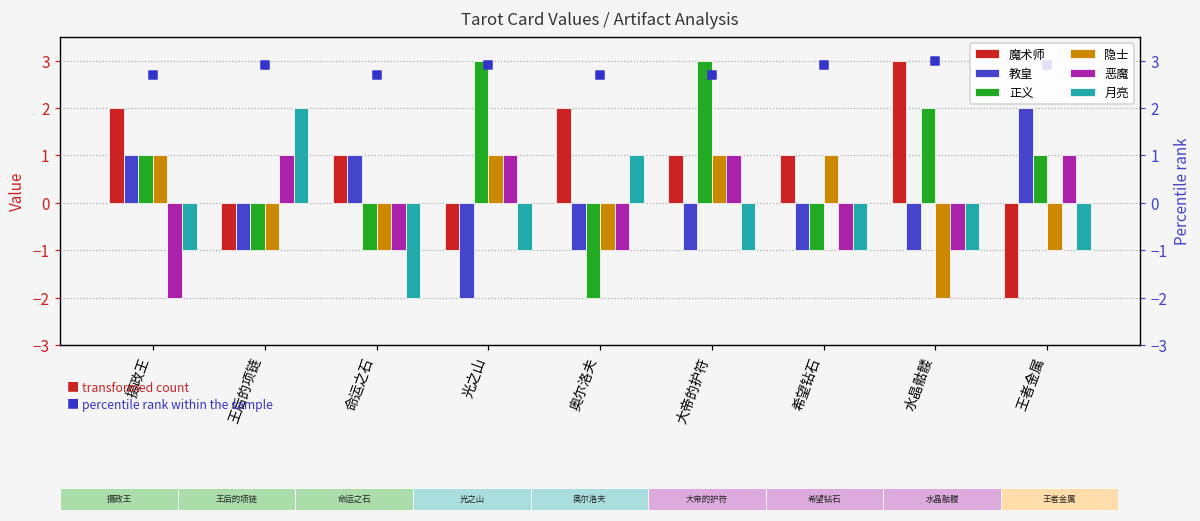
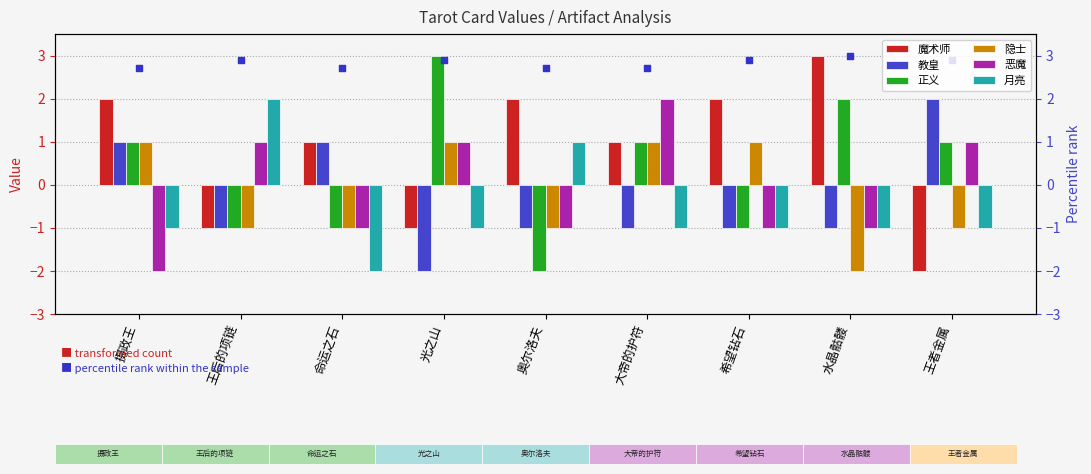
正义, 大帝的护符: 3 -> 1
恶魔, 大帝的护符: 1 -> 2
魔术师, 希望钻石: 1 -> 2
